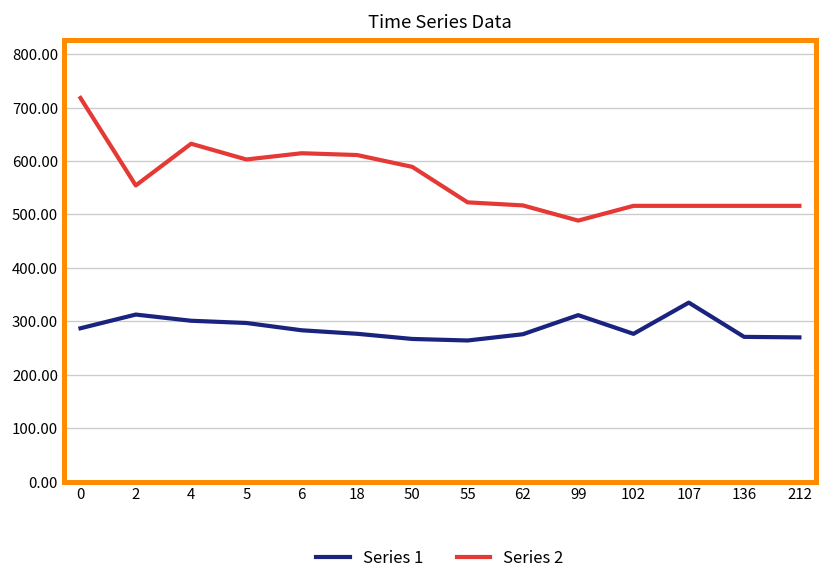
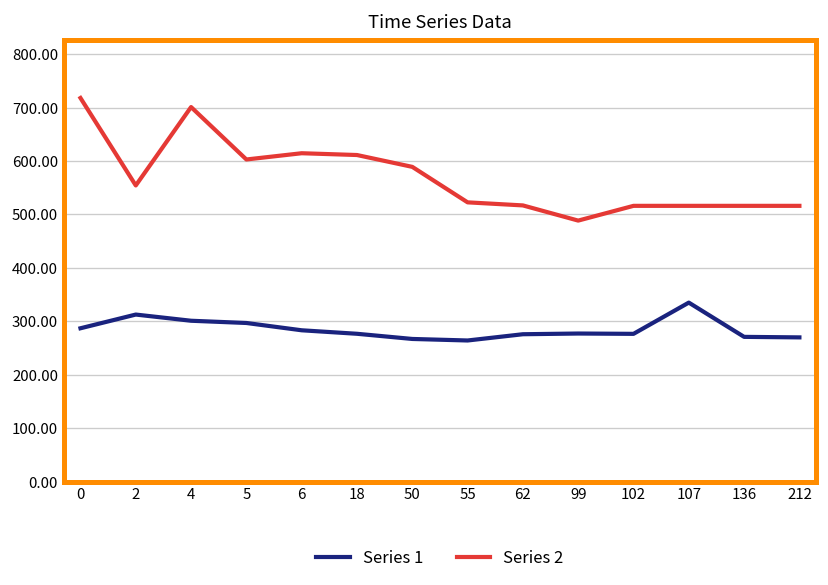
Series 2, 4: 630 -> 700
Series 1, 99: 310 -> 280
